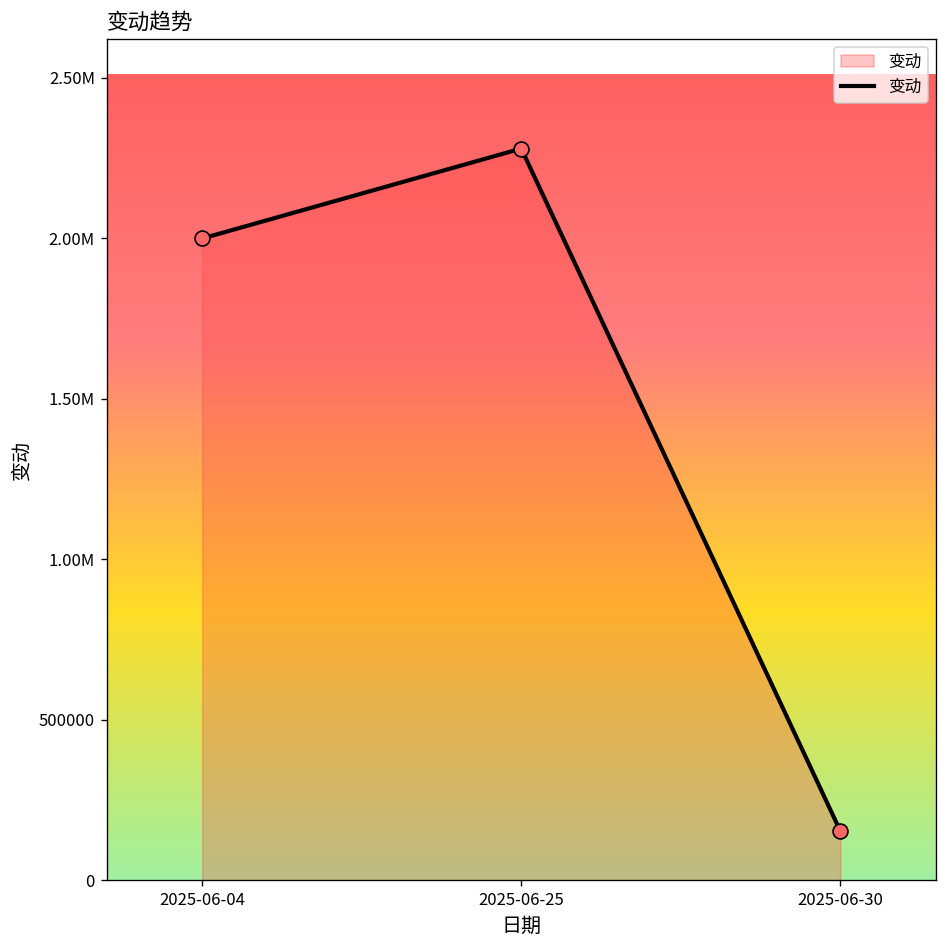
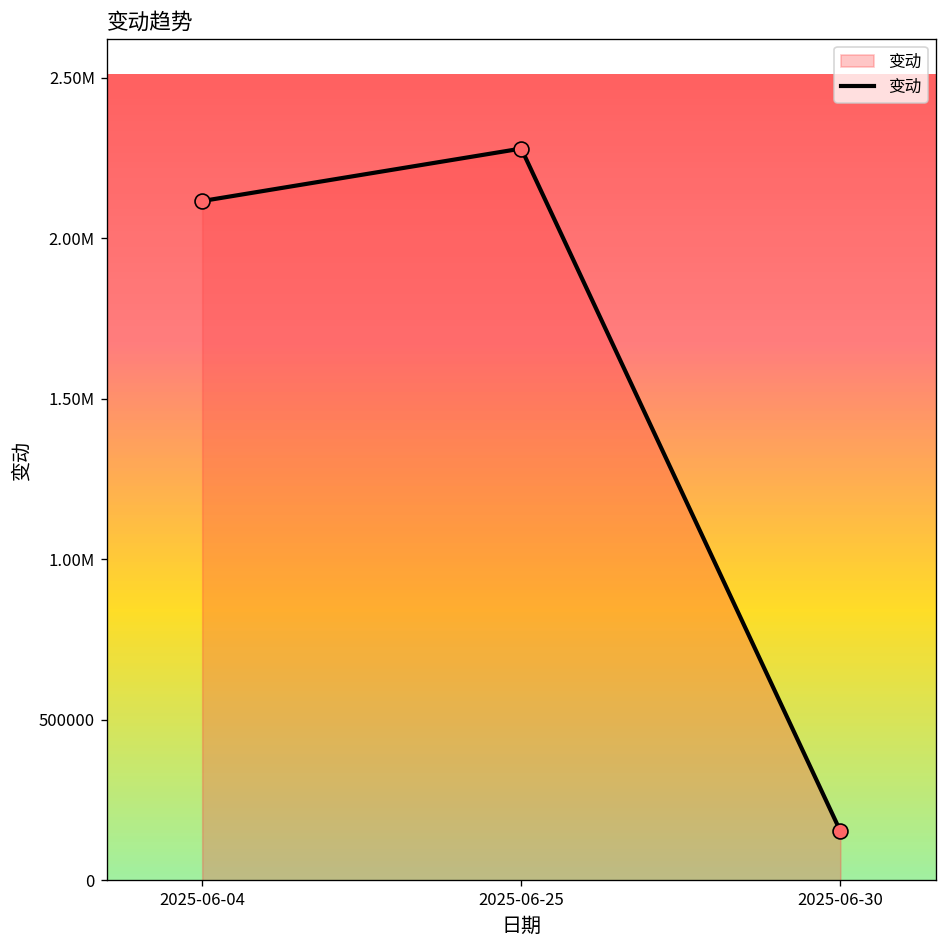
2025-06-04: 2000000 -> 2120000
